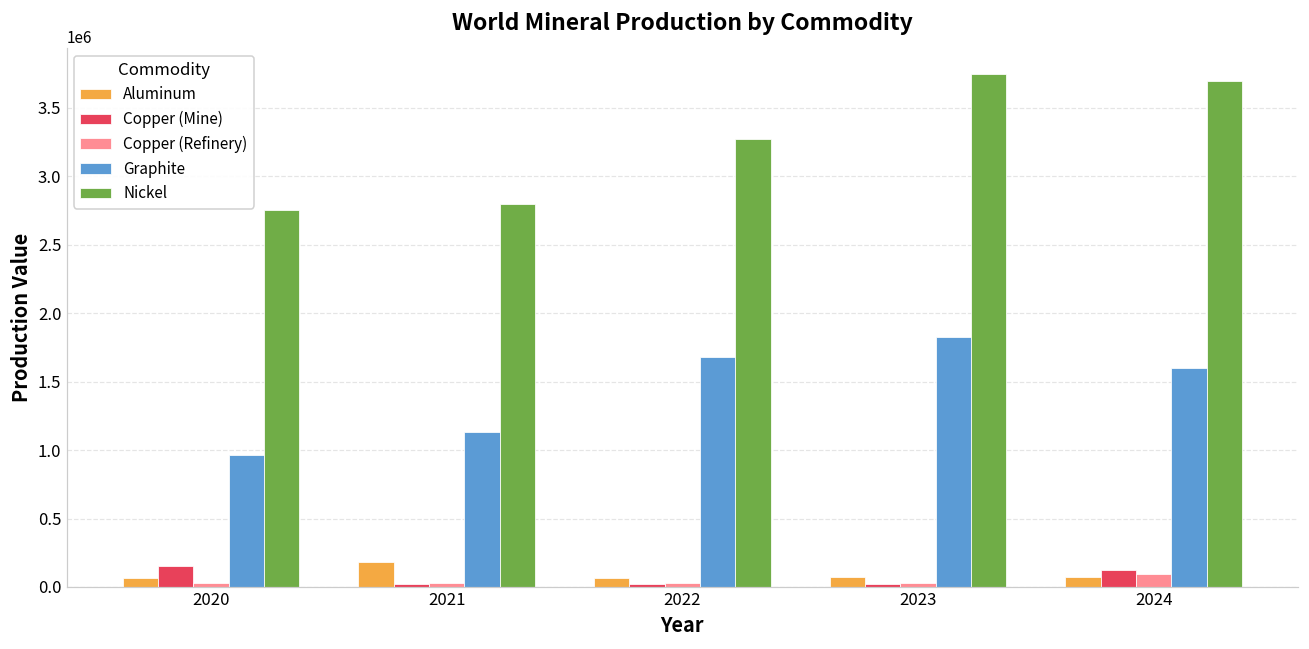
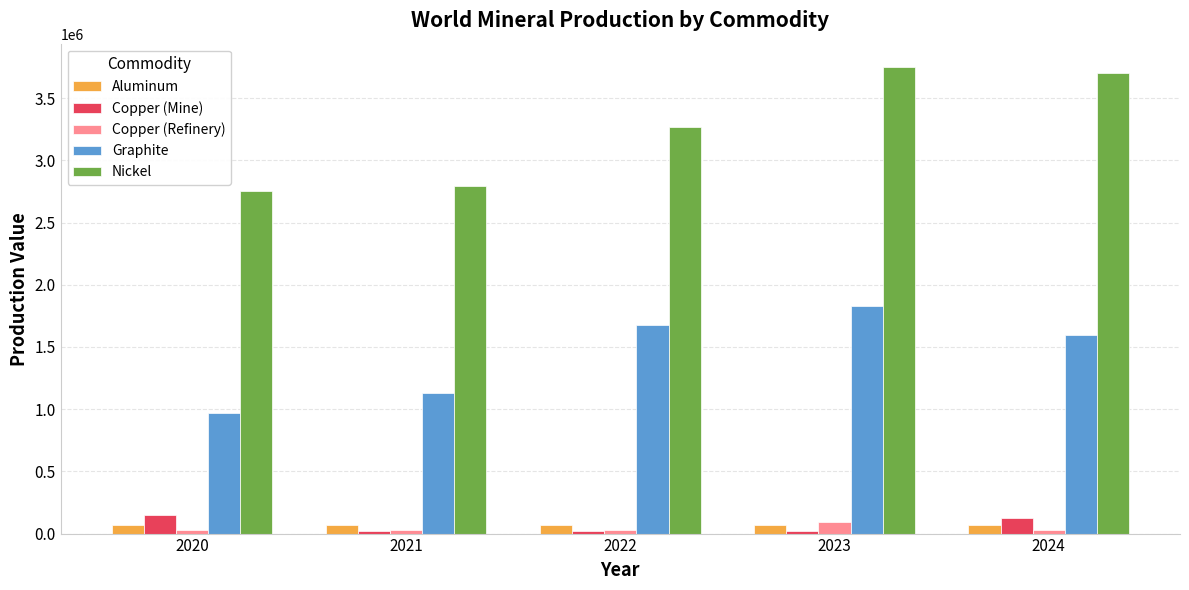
Aluminum, 2021: 180000 -> 70000
Copper (Refinery), 2023: 30000 -> 90000
Copper (Refinery), 2024: 90000 -> 30000
